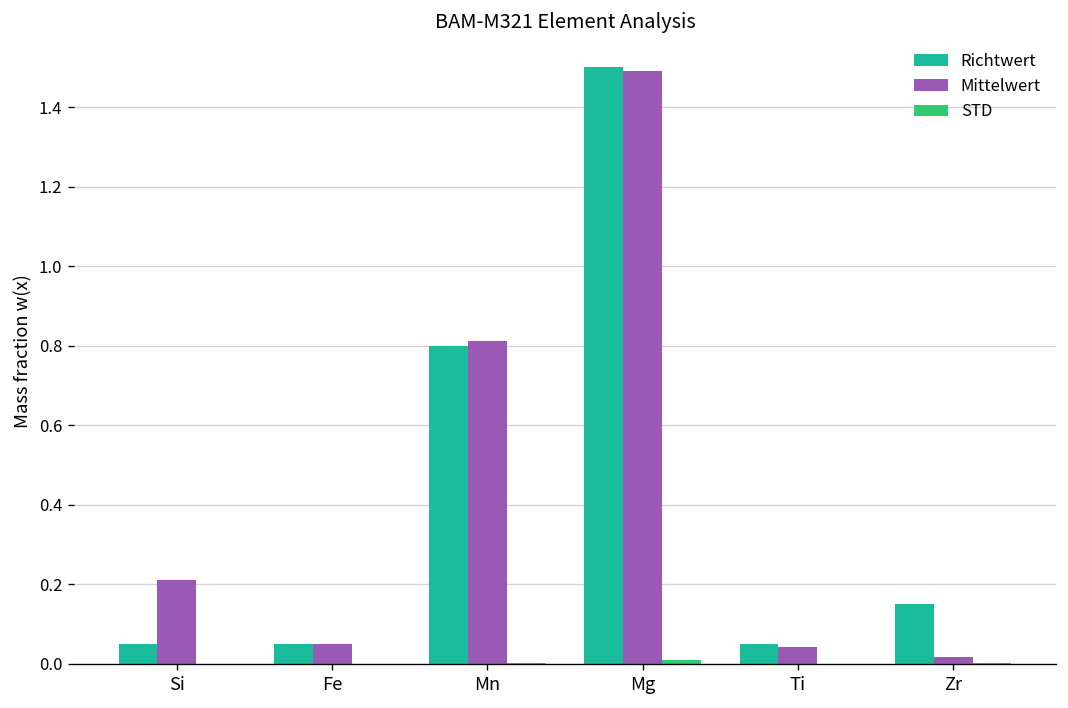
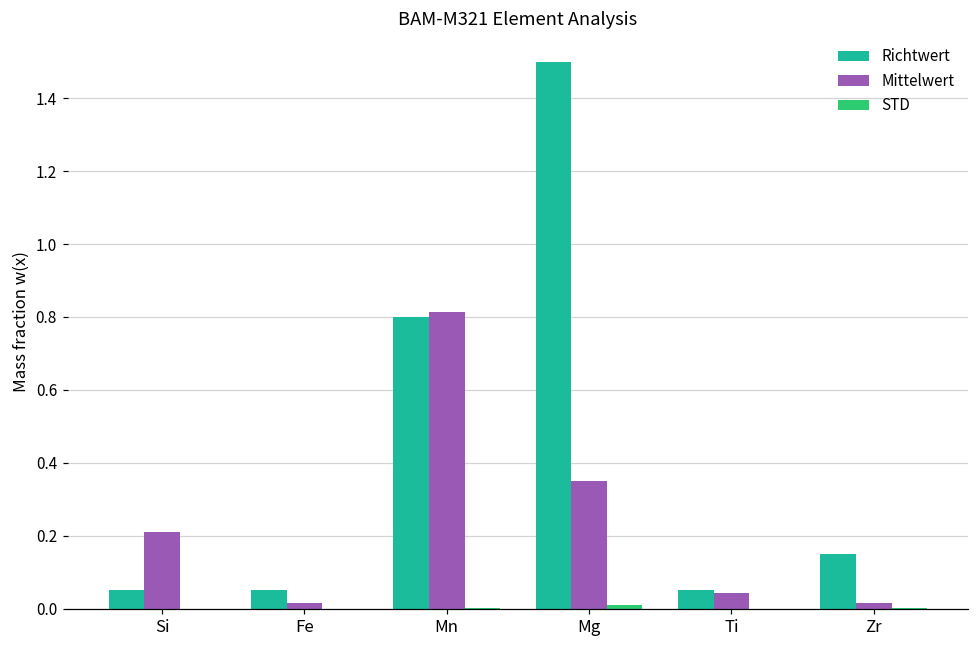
Mittelwert, Fe: 0.05 -> 0.02
Mittelwert, Mg: 1.49 -> 0.35
